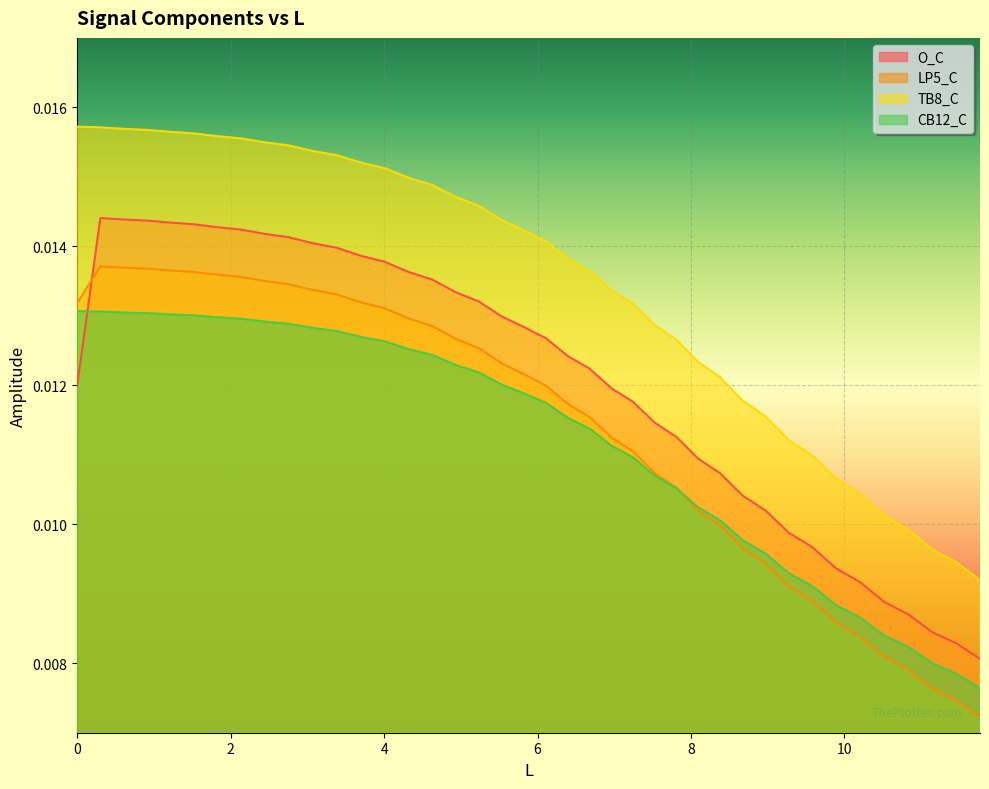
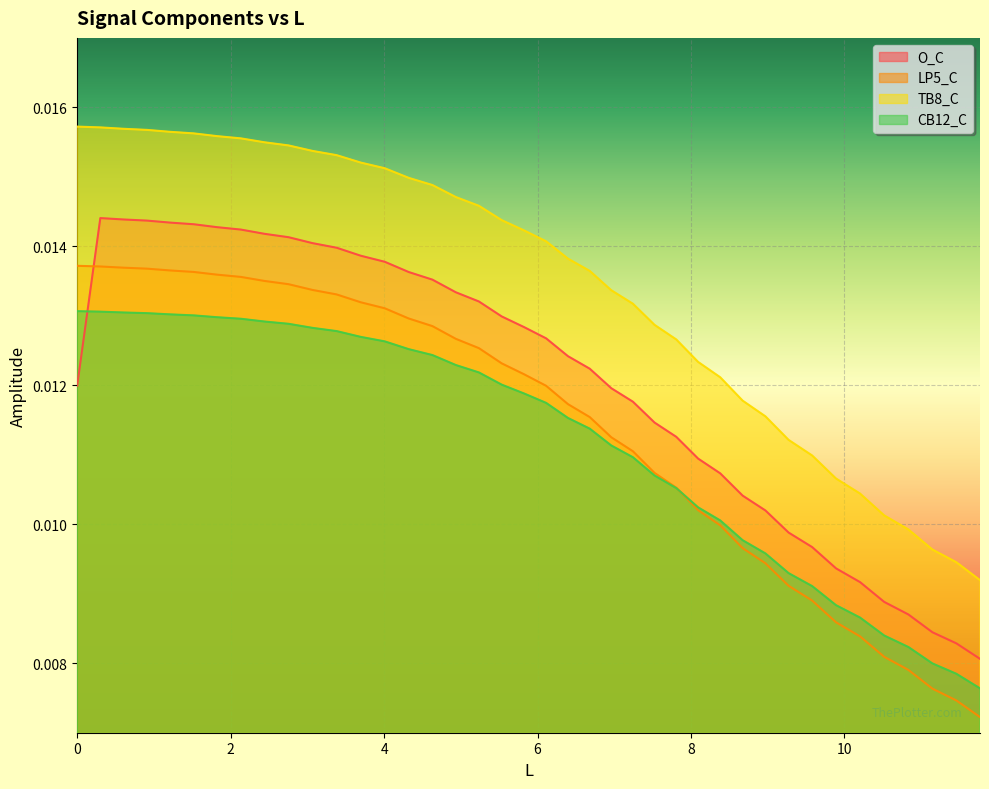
LP5_C, 0: 0.0132 -> 0.0137
